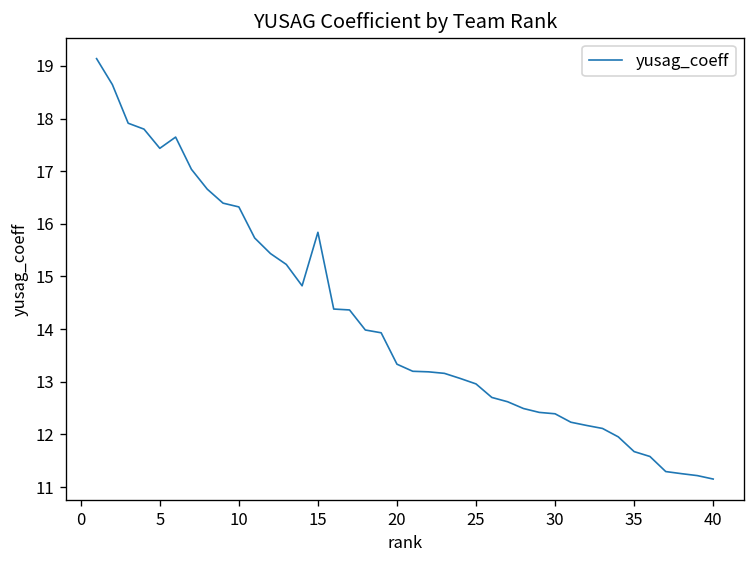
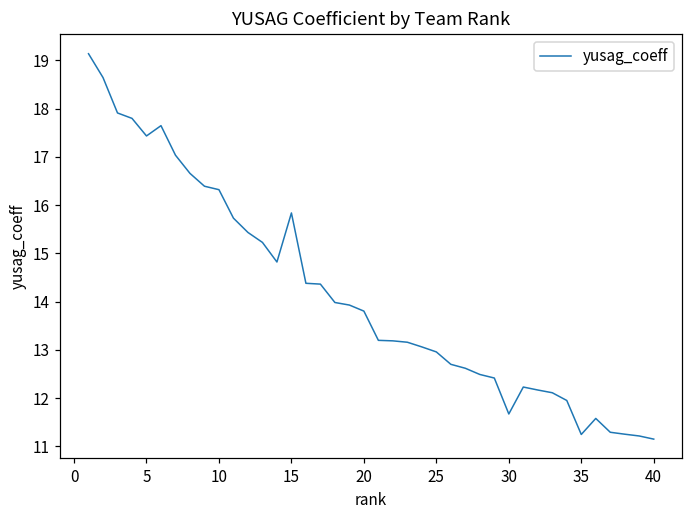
20: 13.3 -> 13.8
30: 12.4 -> 11.7
35: 11.7 -> 11.2
